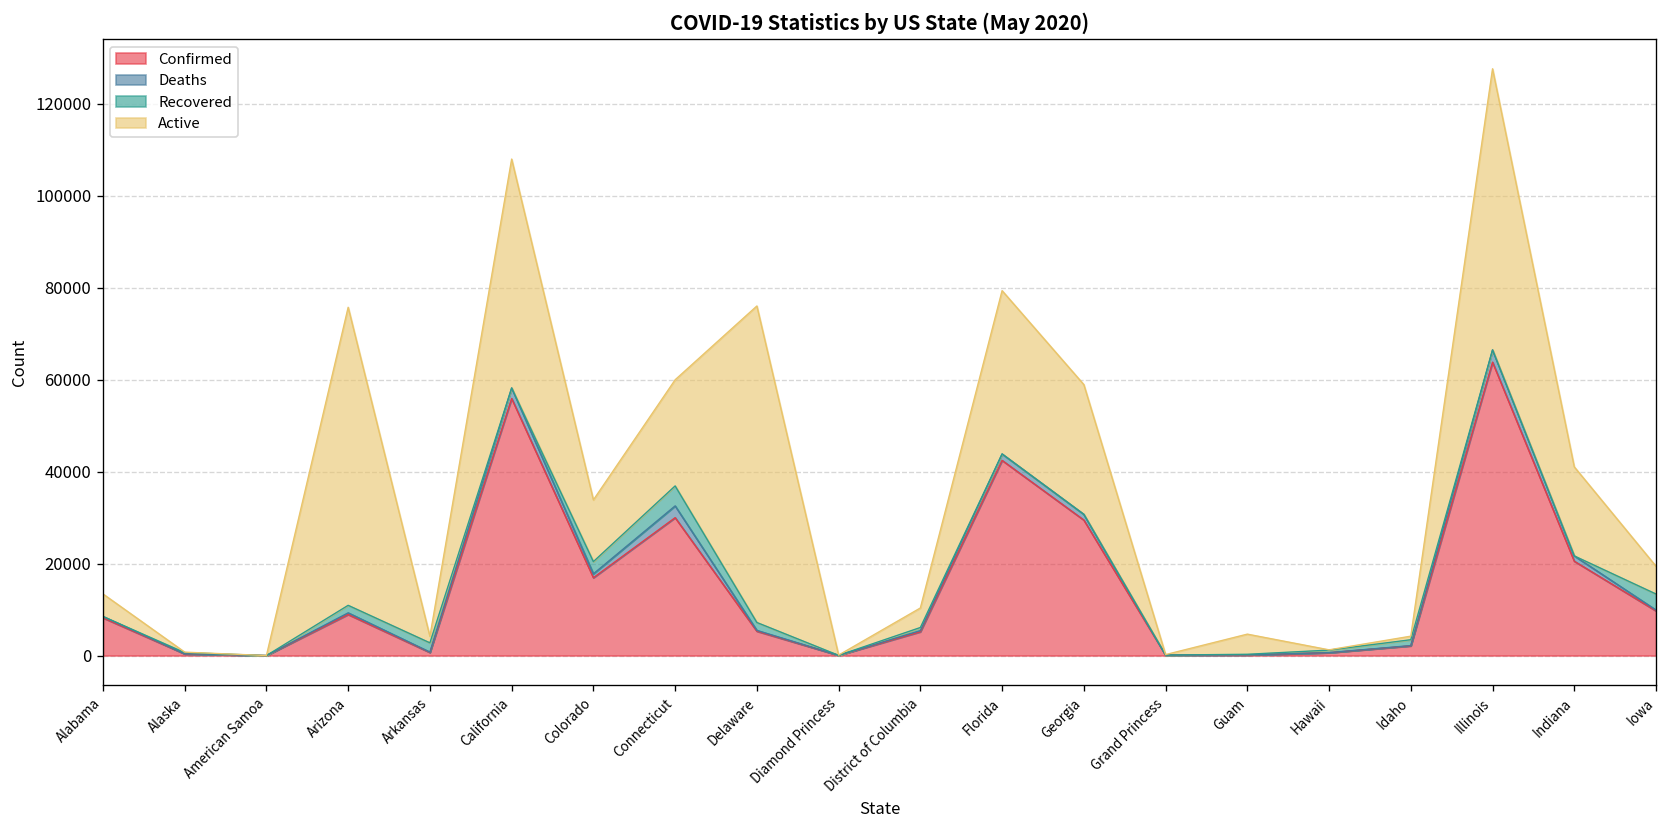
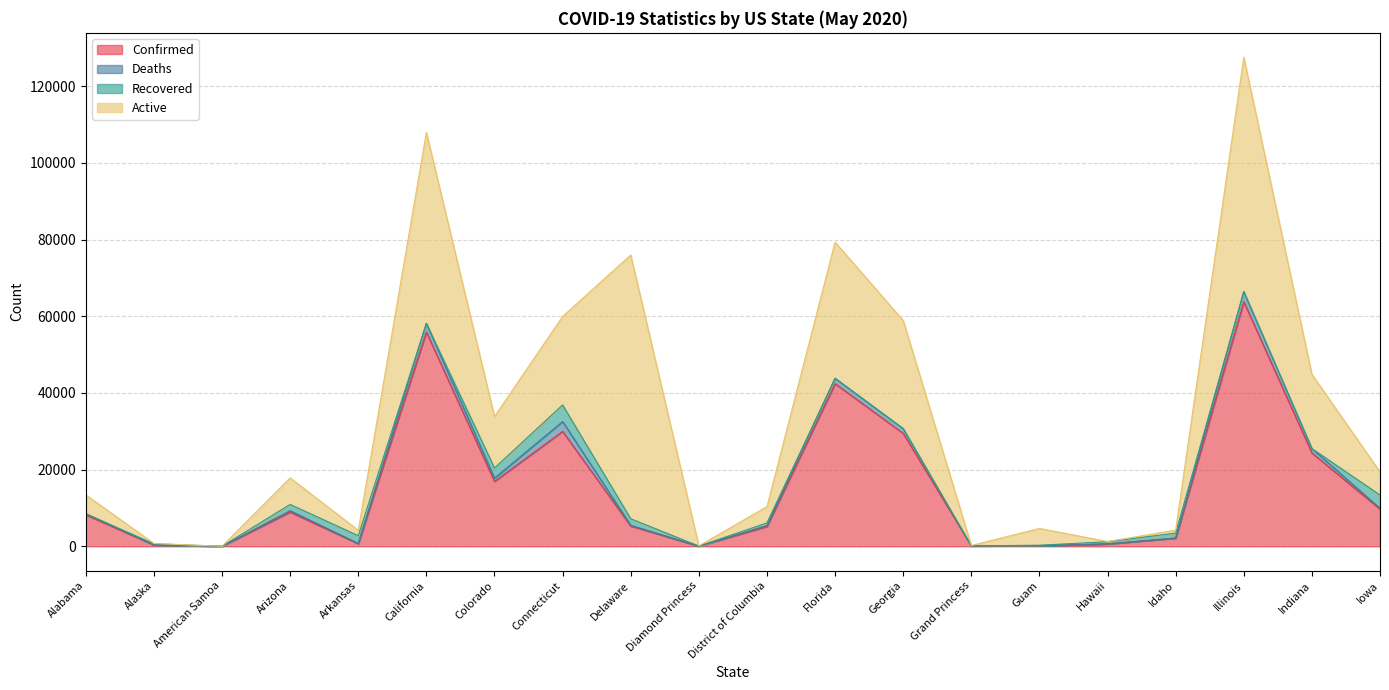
Active, Arizona: 65000 -> 7000
Confirmed, Indiana: 21000 -> 24000
